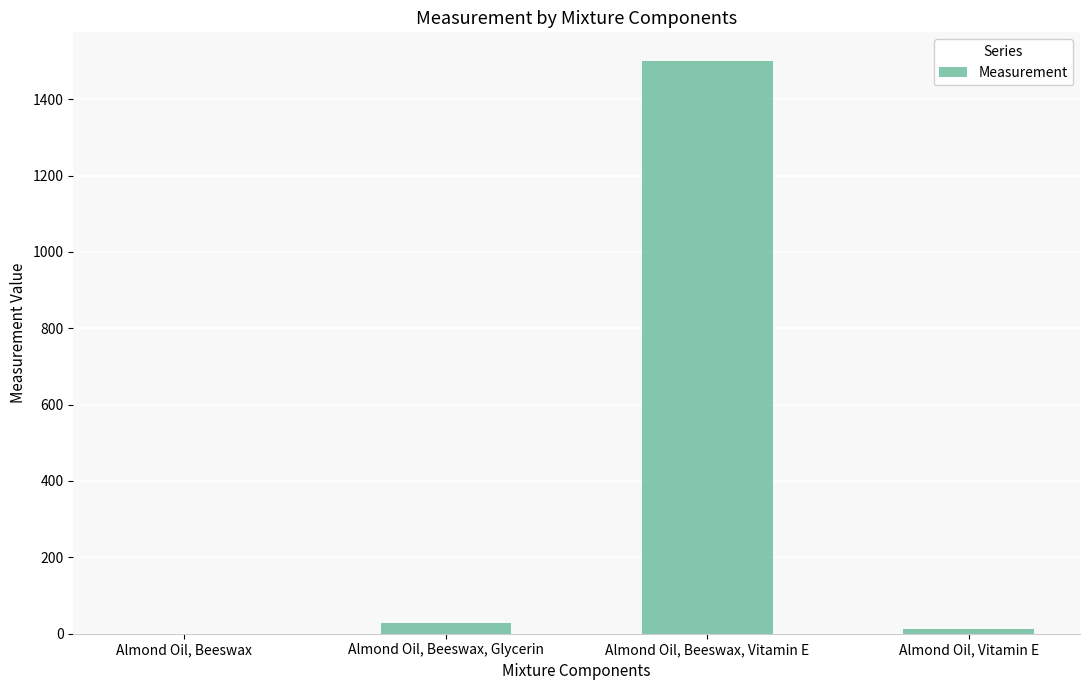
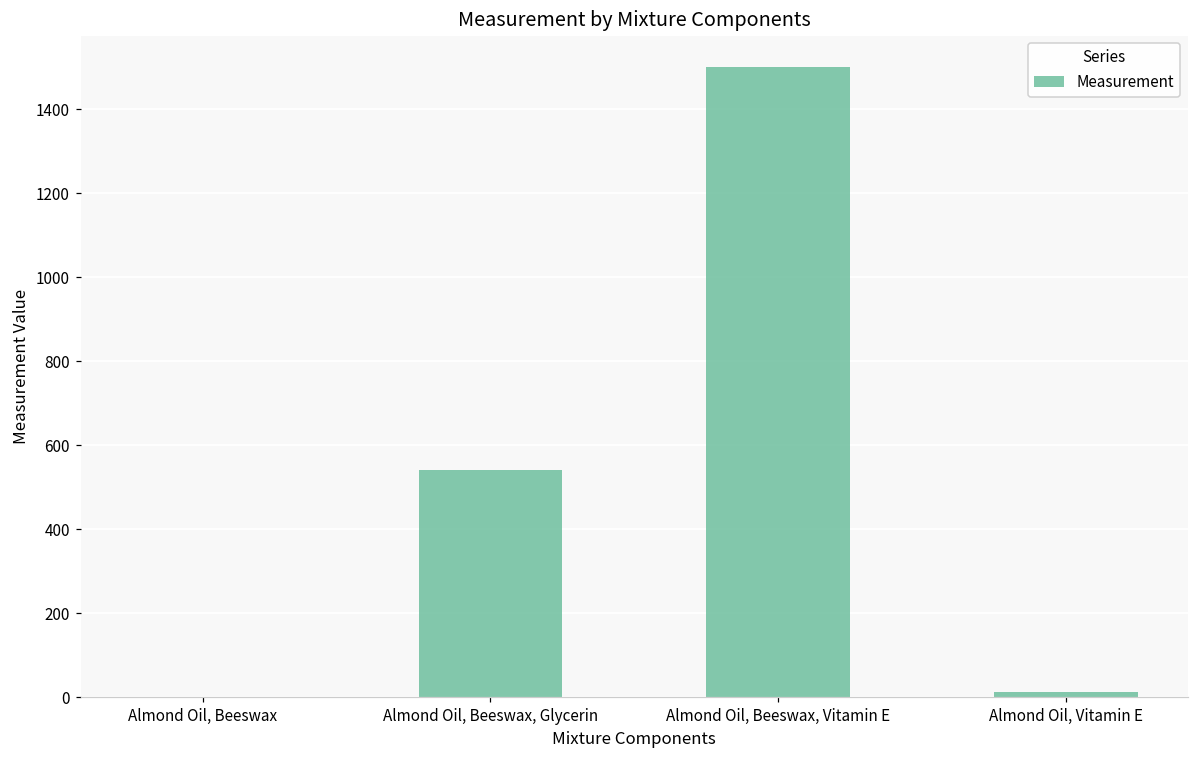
Almond Oil, Beeswax, Glycerin: 30 -> 540
